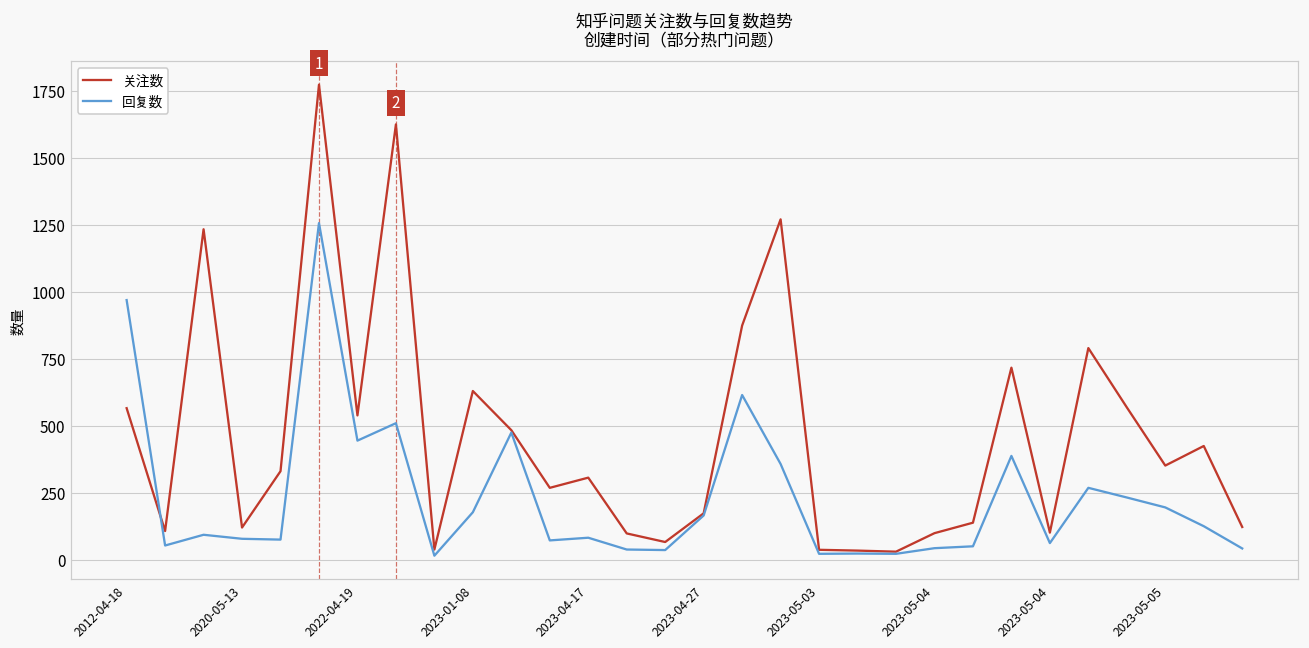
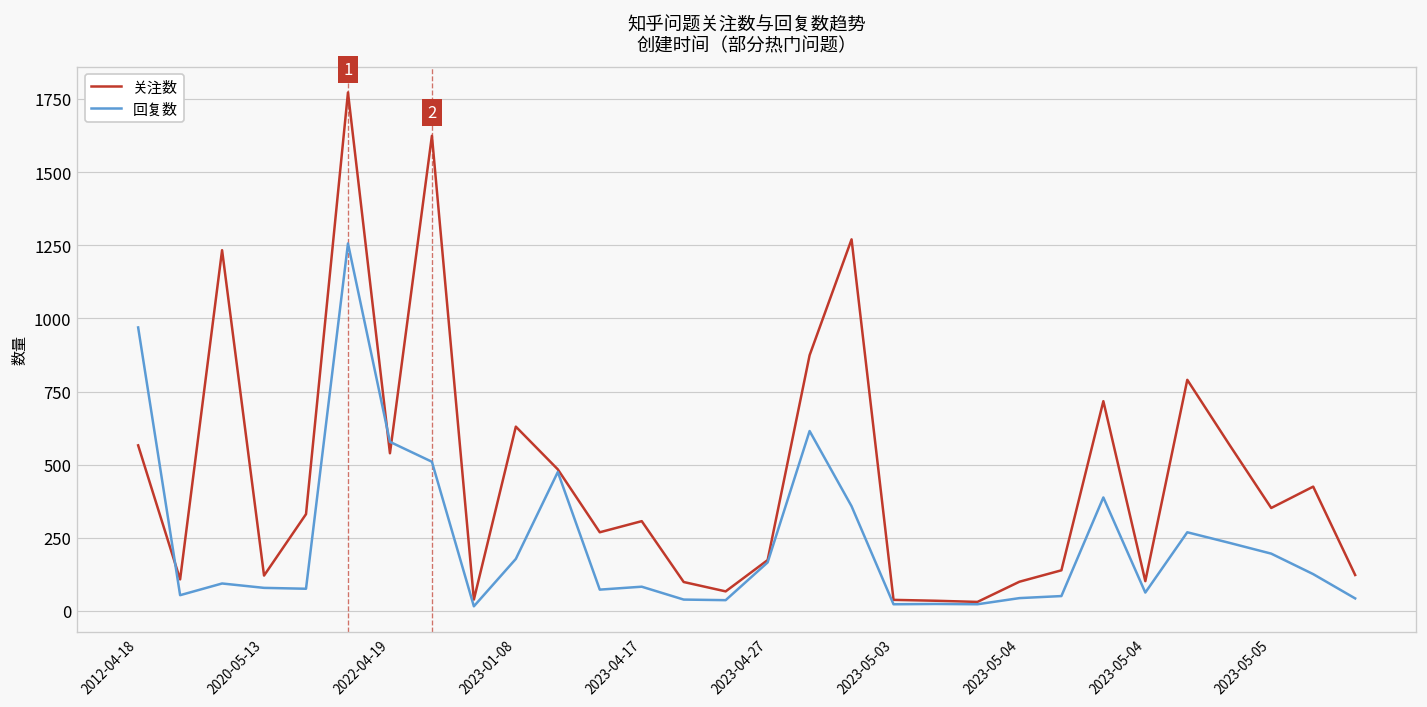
回复数, 2022-04-19: 450 -> 580
